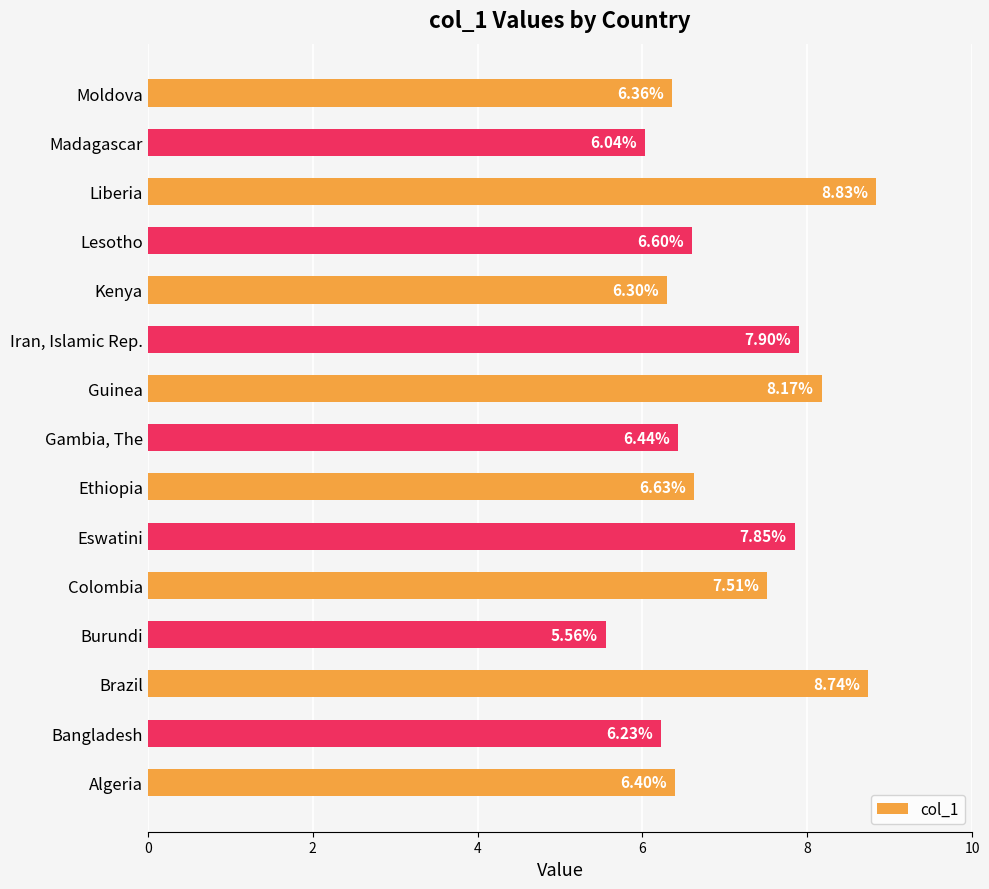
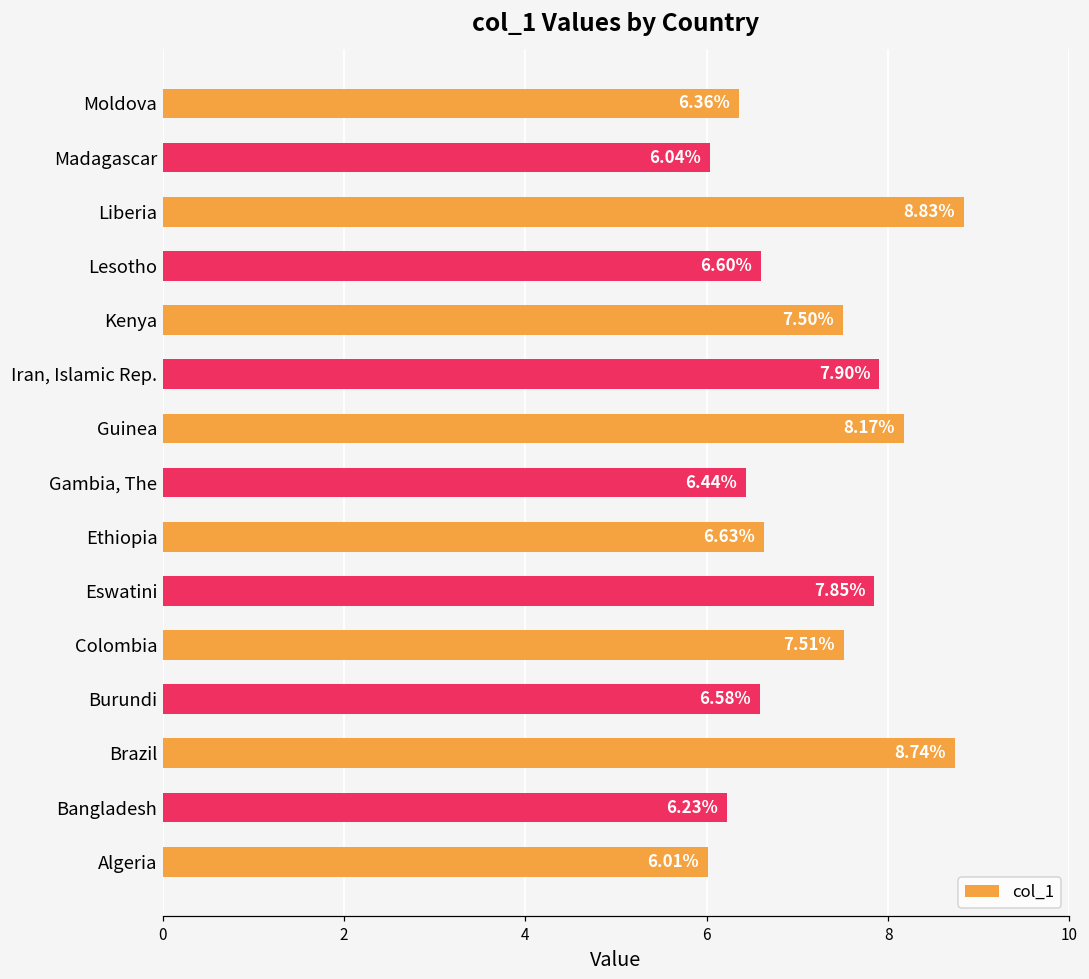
Kenya: 6.30% -> 7.50%
Burundi: 5.56% -> 6.58%
Algeria: 6.40% -> 6.01%
